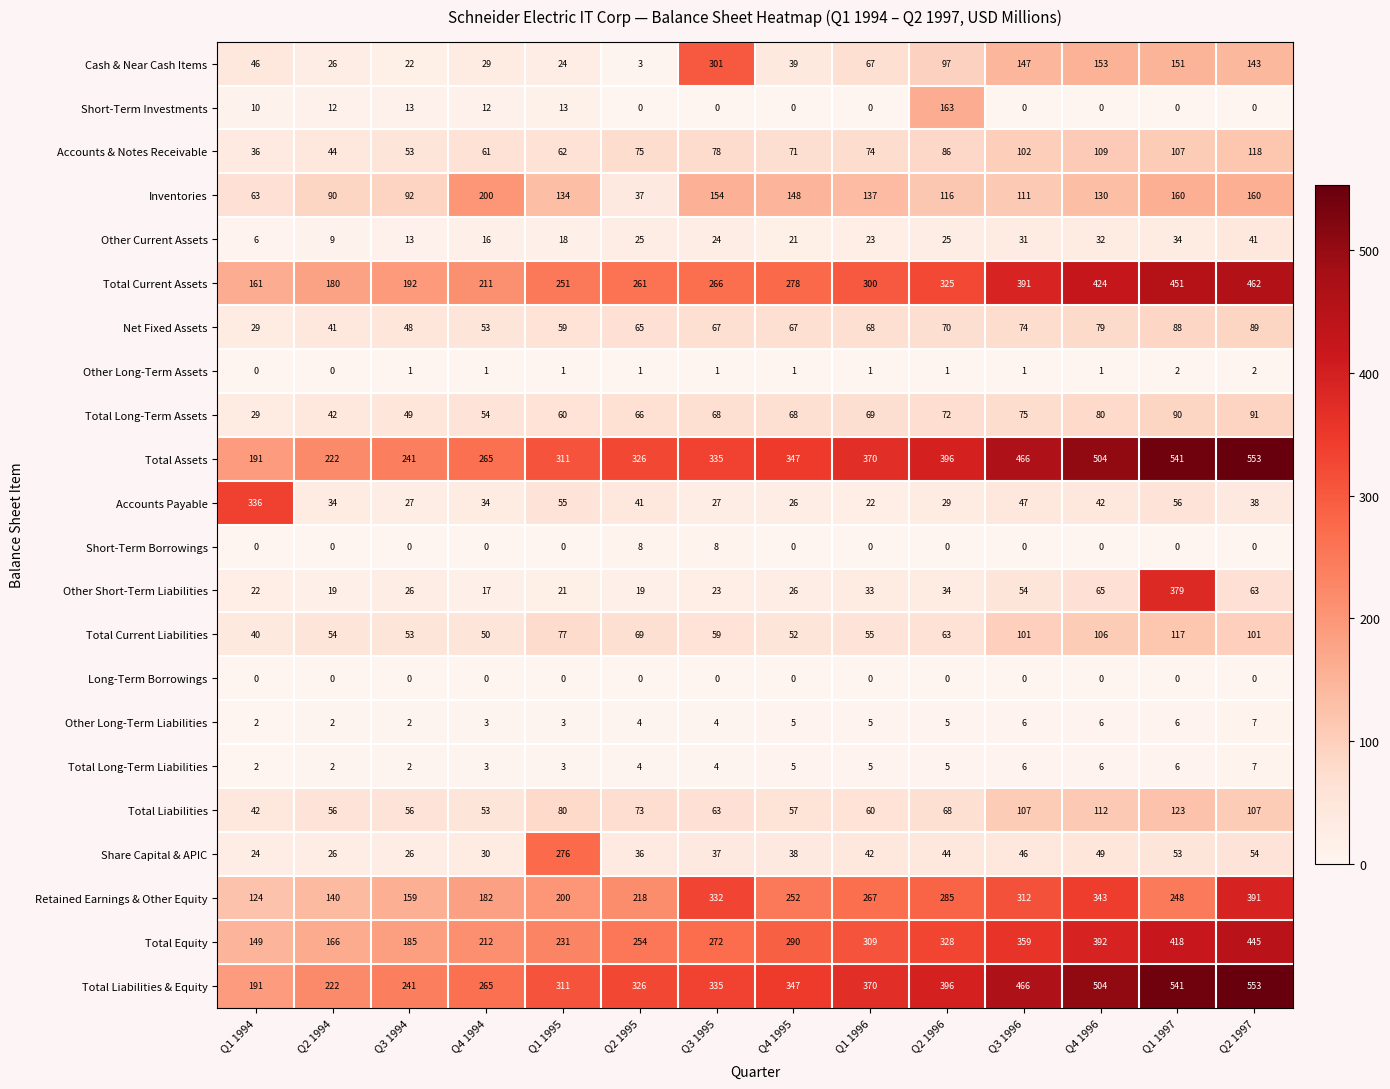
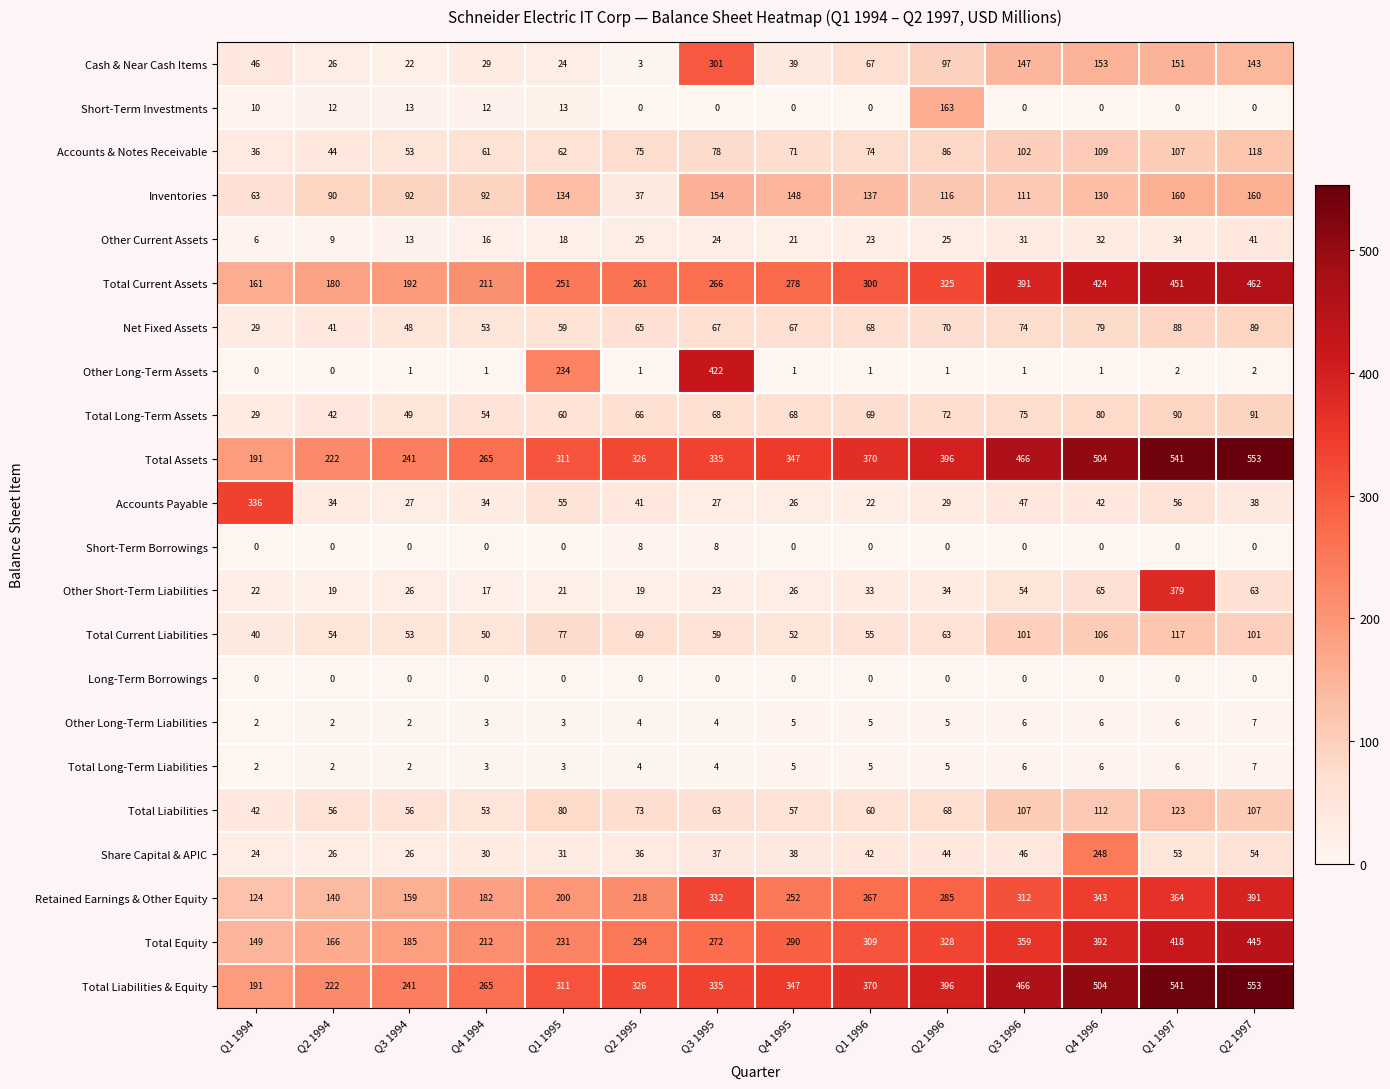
Inventories, Q4 1994: 200 -> 92
Other Long-Term Assets, Q1 1995: 1 -> 234
Other Long-Term Assets, Q3 1995: 1 -> 422
Share Capital & APIC, Q1 1995: 276 -> 31
Share Capital & APIC, Q4 1996: 49 -> 248
Retained Earnings & Other Equity, Q1 1997: 248 -> 364
